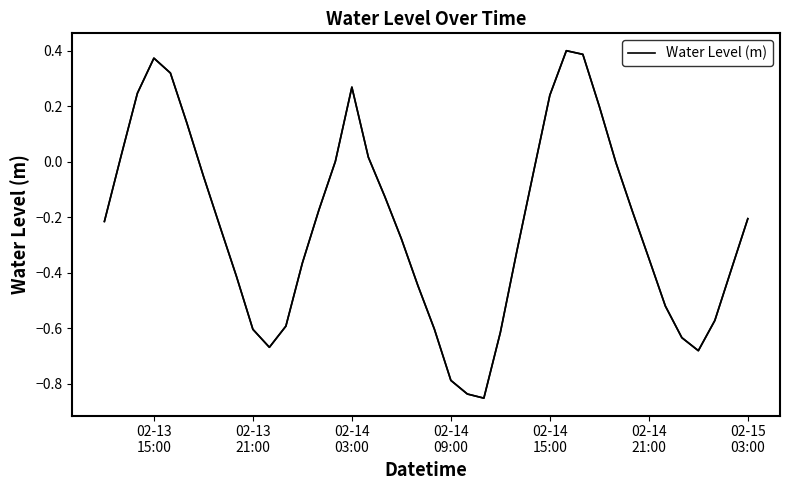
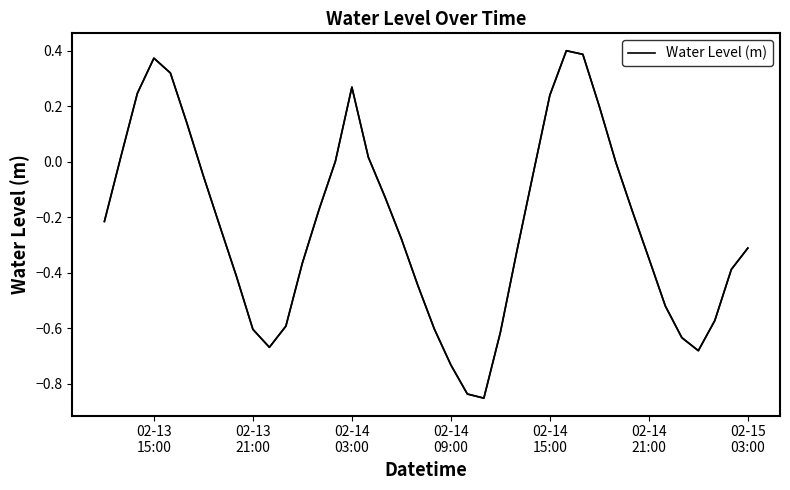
02-14 09:00: -0.79 -> -0.73
02-15 03:00: -0.21 -> -0.31
